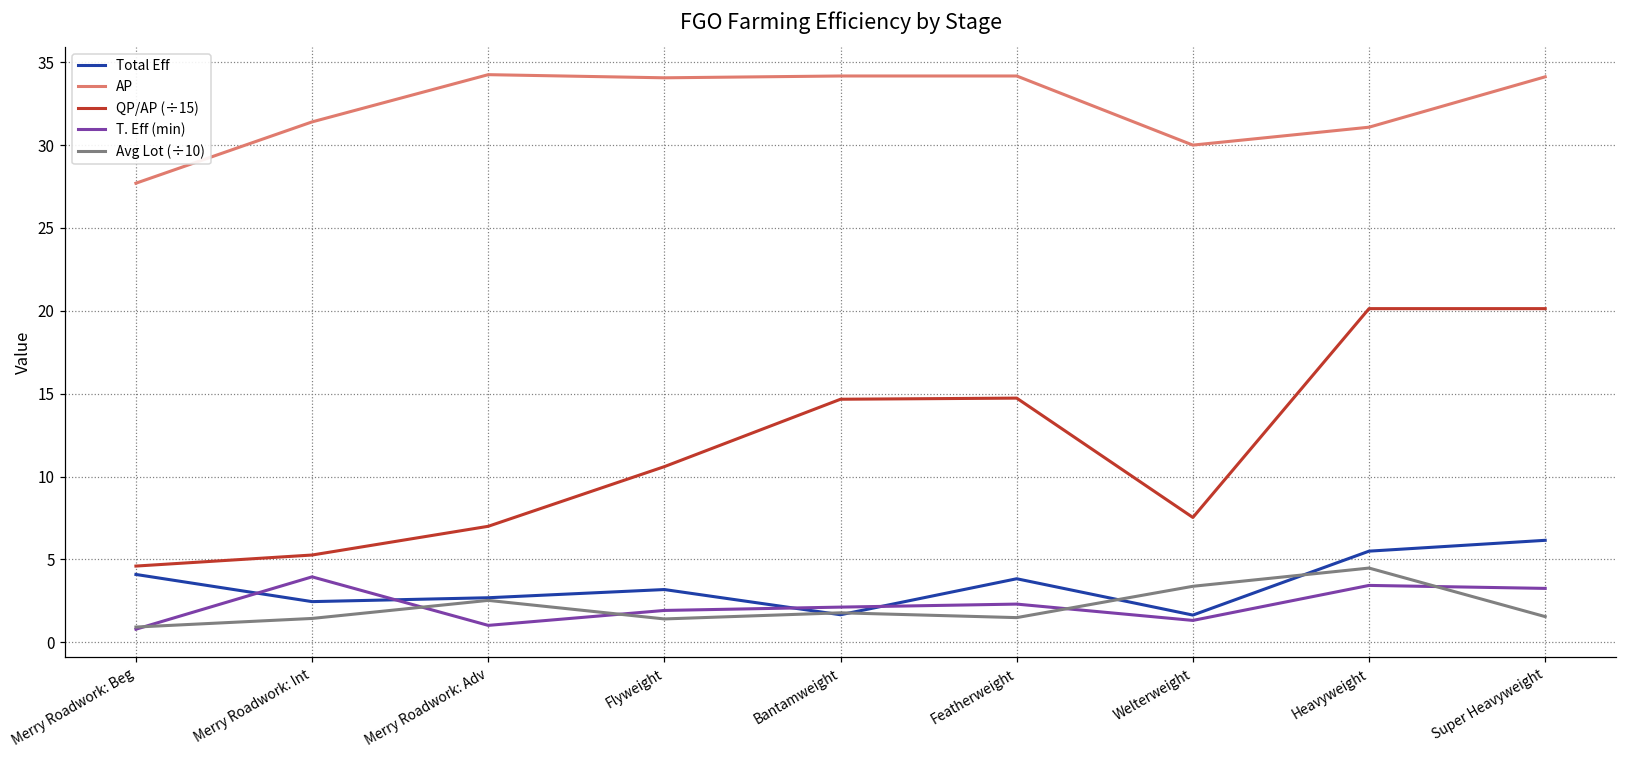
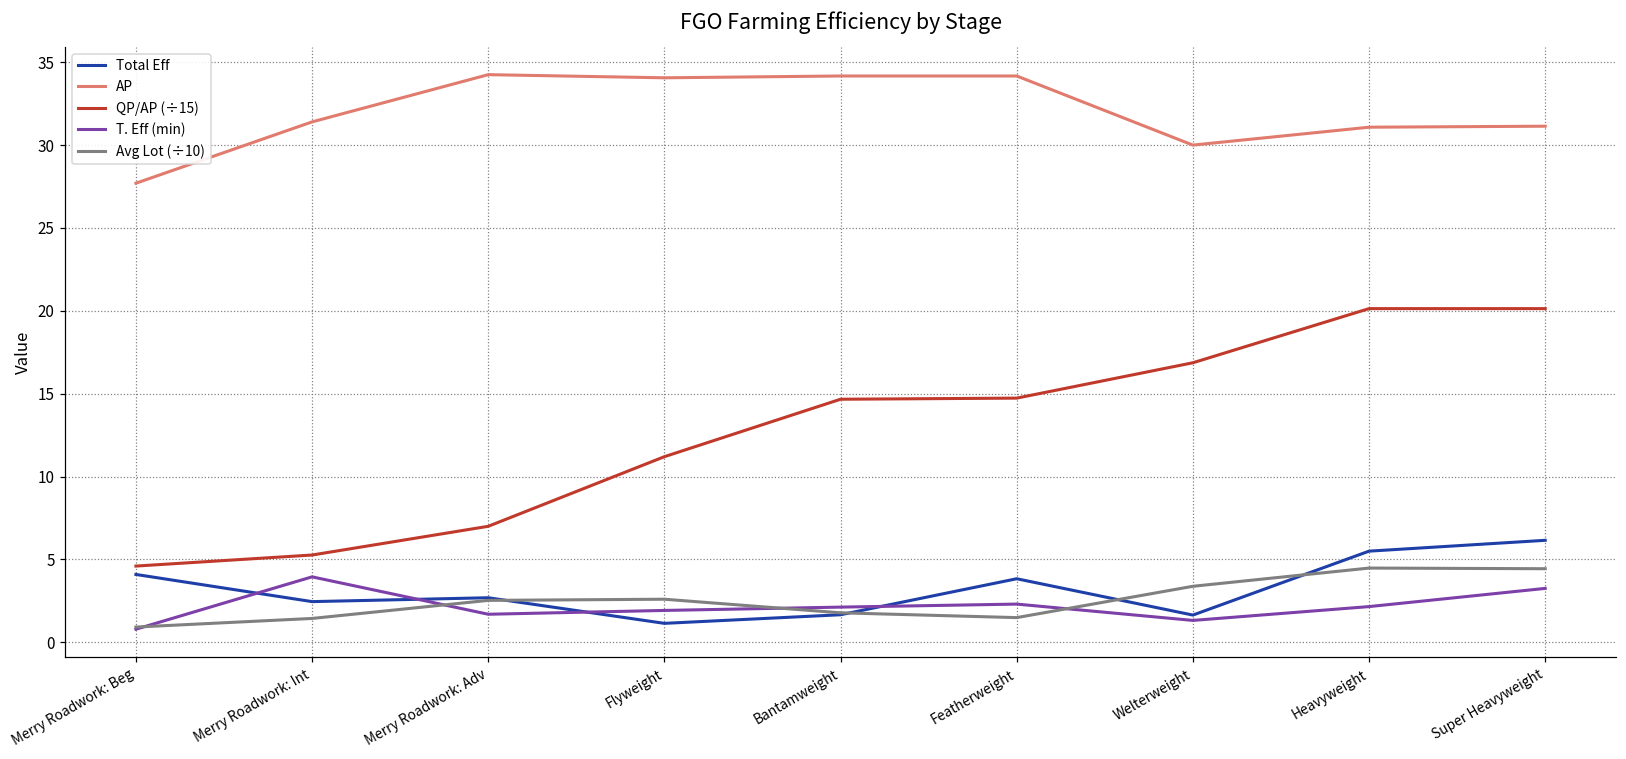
T. Eff (min), Merry Roadwork: Adv: 1.0 -> 1.7
Total Eff, Flyweight: 3.2 -> 1.1
QP/AP (÷15), Flyweight: 10.6 -> 11.2
Avg Lot (÷10), Flyweight: 1.4 -> 2.6
QP/AP (÷15), Welterweight: 7.5 -> 16.9
T. Eff (min), Heavyweight: 3.4 -> 2.2
AP, Super Heavyweight: 34.1 -> 31.1
Avg Lot (÷10), Super Heavyweight: 1.6 -> 4.4
